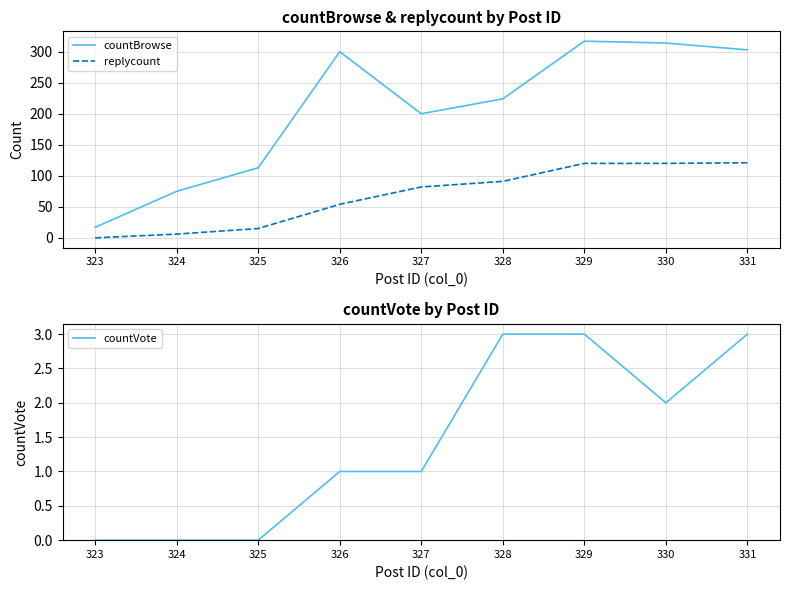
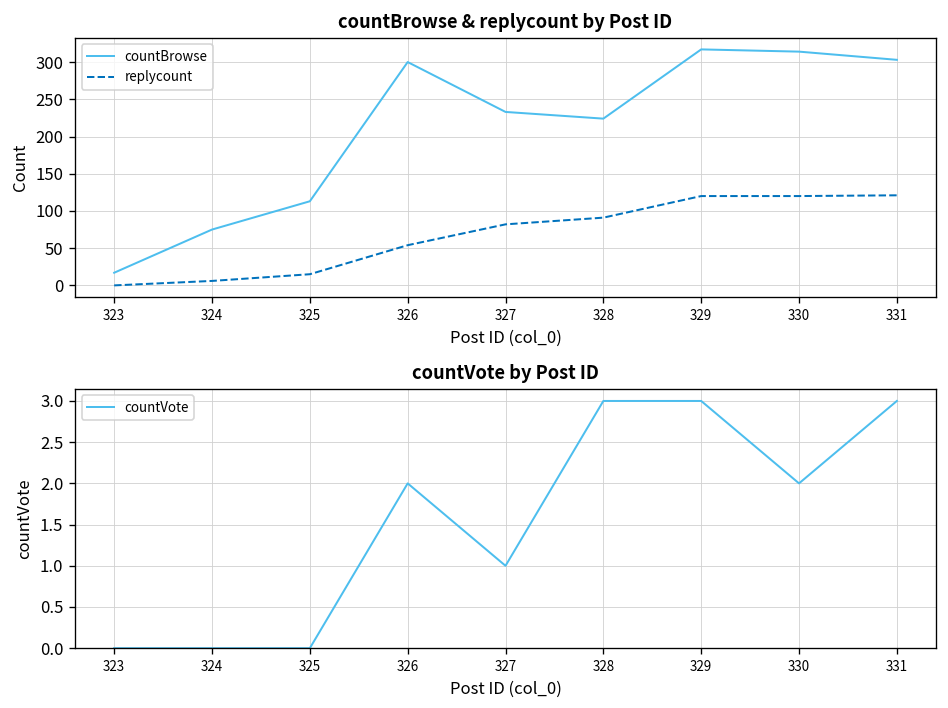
countBrowse & replycount by Post ID, countBrowse, 327: 200 -> 230
countVote by Post ID, 326: 1 -> 2
